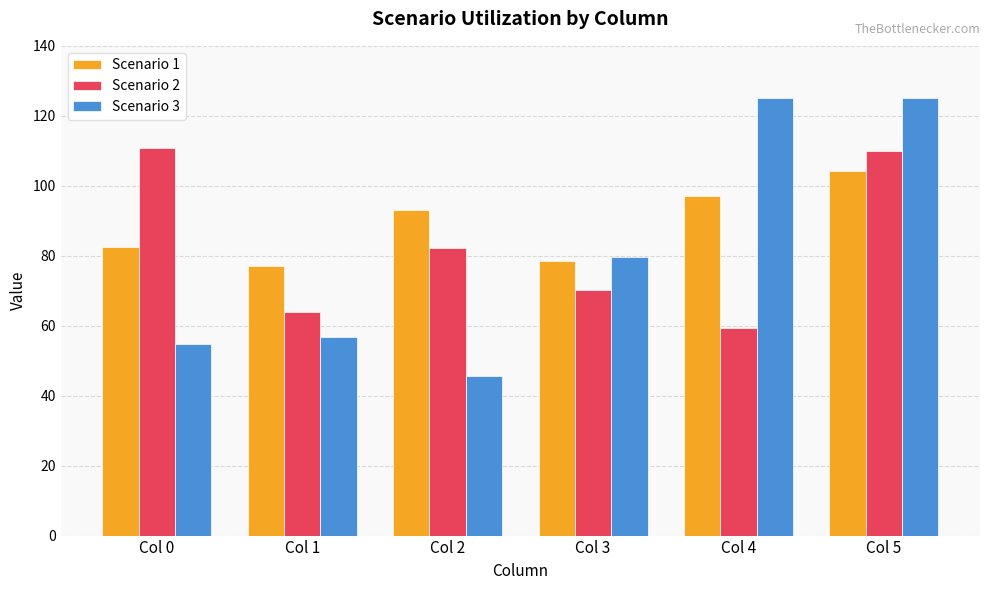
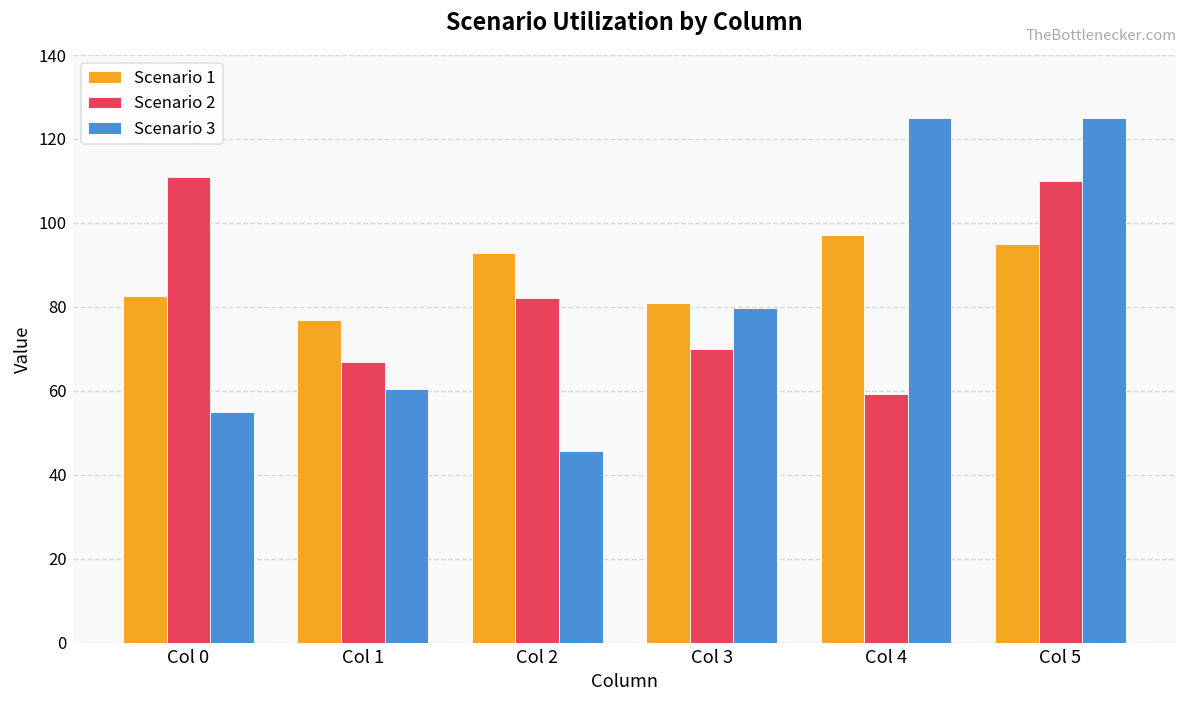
Scenario 2, Col 1: 64 -> 67
Scenario 3, Col 1: 57 -> 60
Scenario 1, Col 3: 78 -> 81
Scenario 1, Col 5: 104 -> 95
